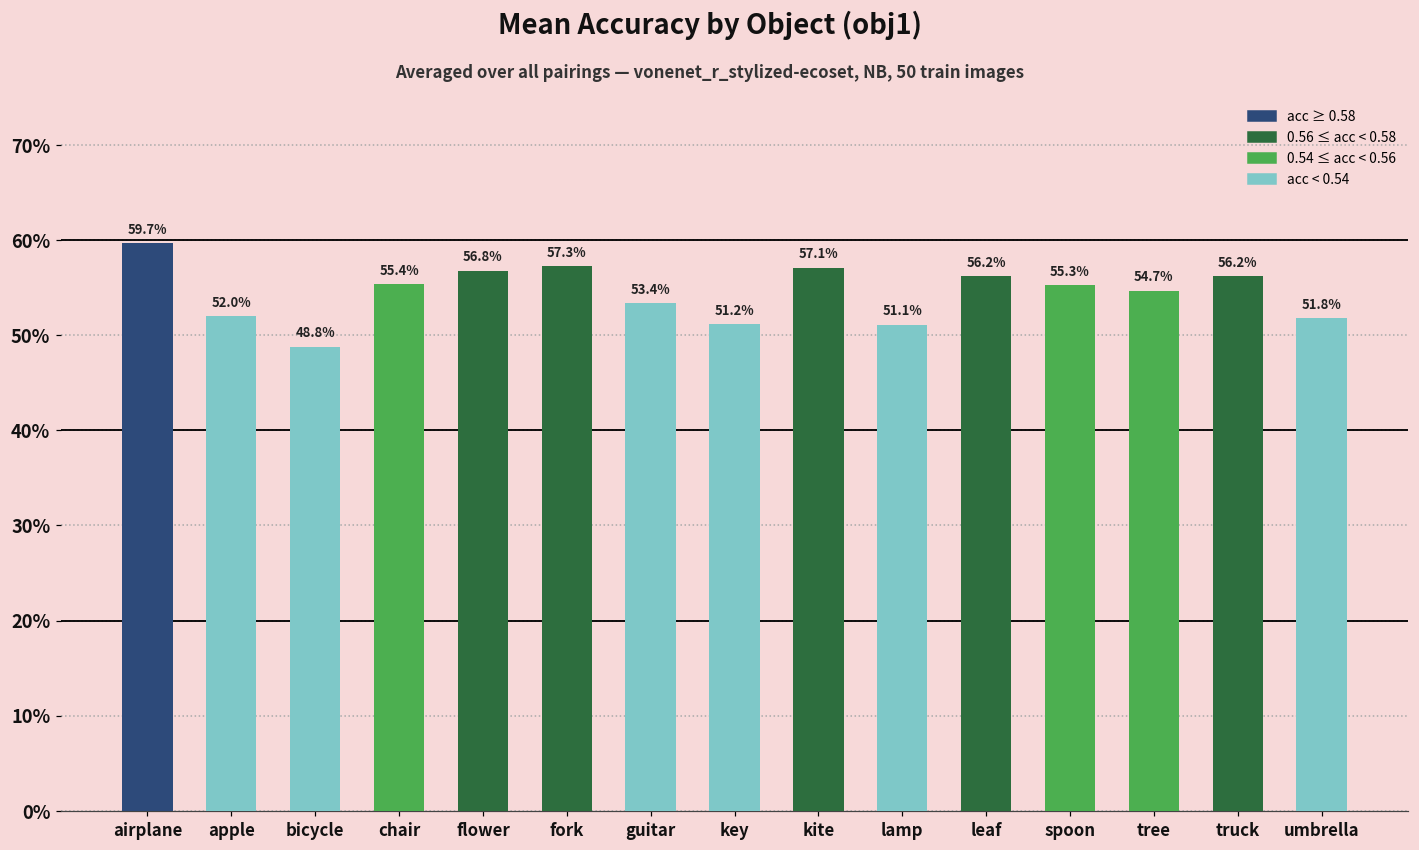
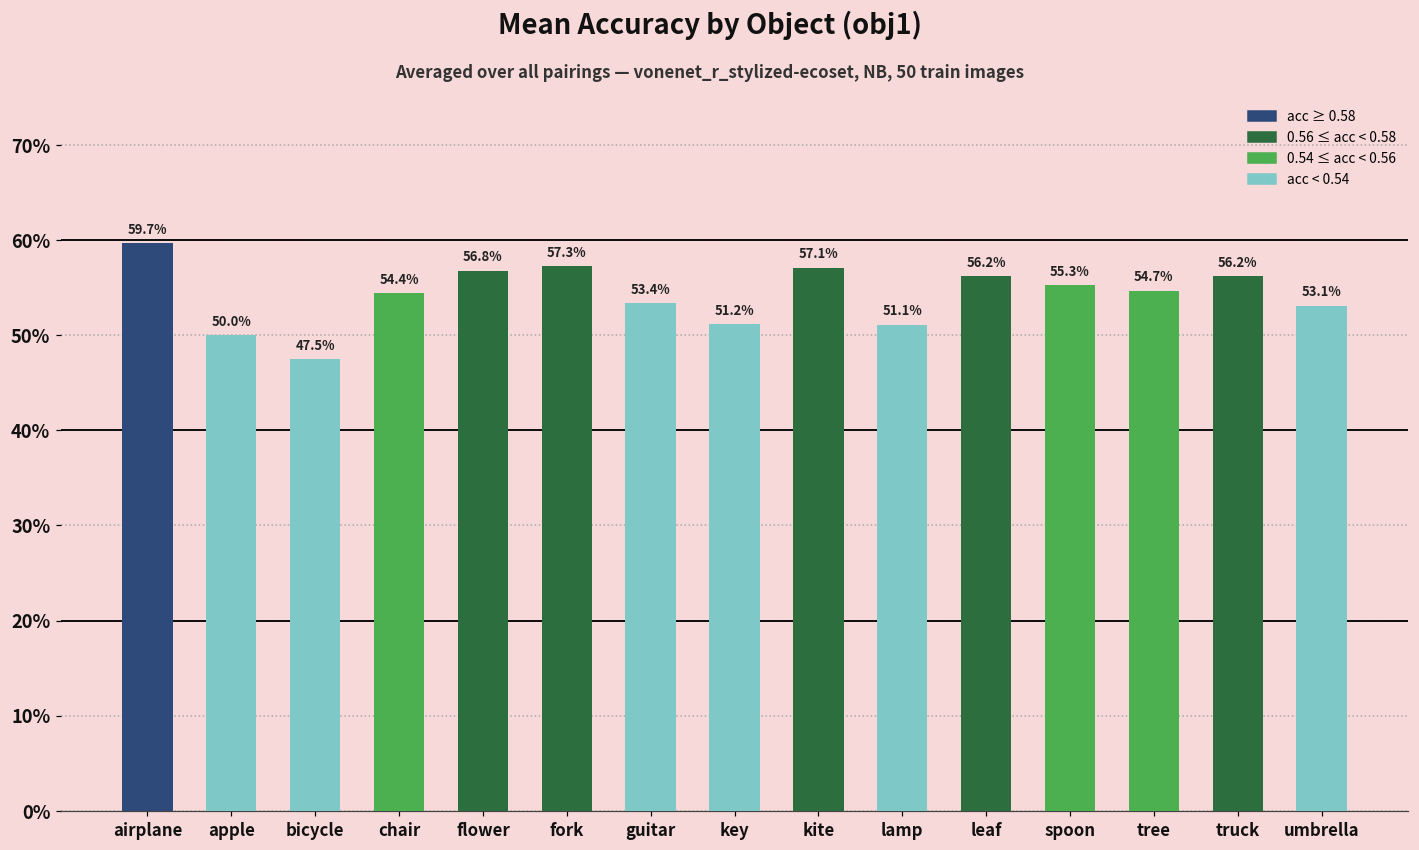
apple: 52.0% -> 50.0%
bicycle: 48.8% -> 47.5%
chair: 55.4% -> 54.4%
umbrella: 51.8% -> 53.1%
